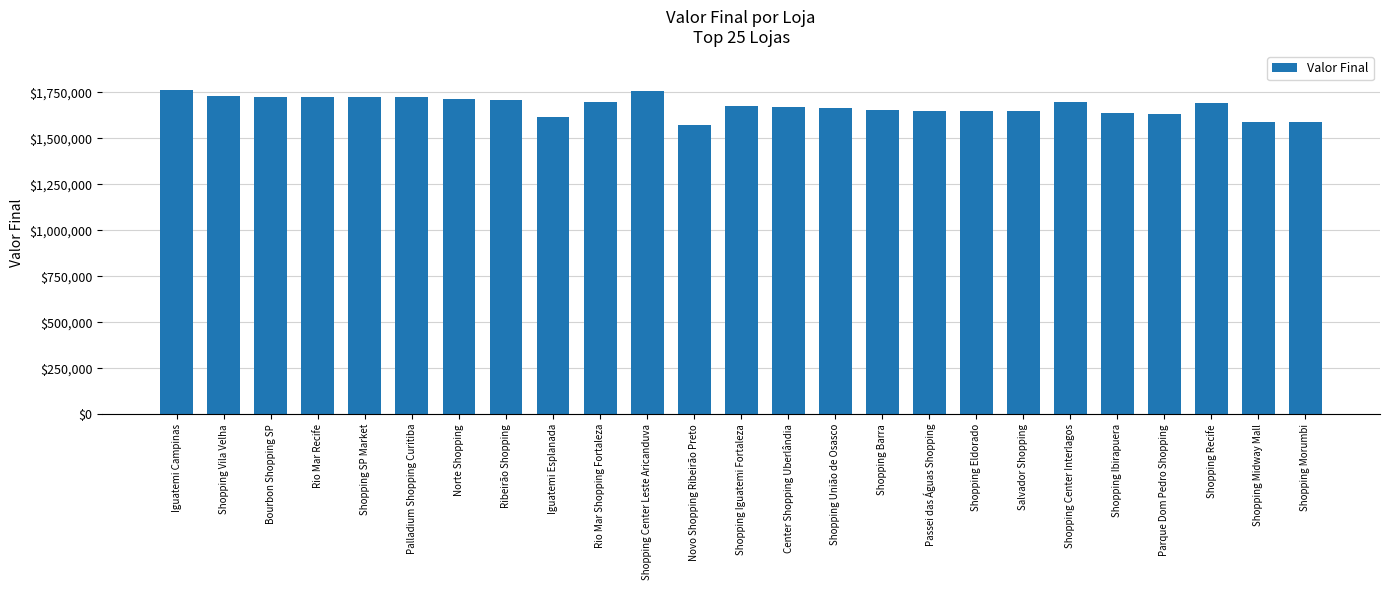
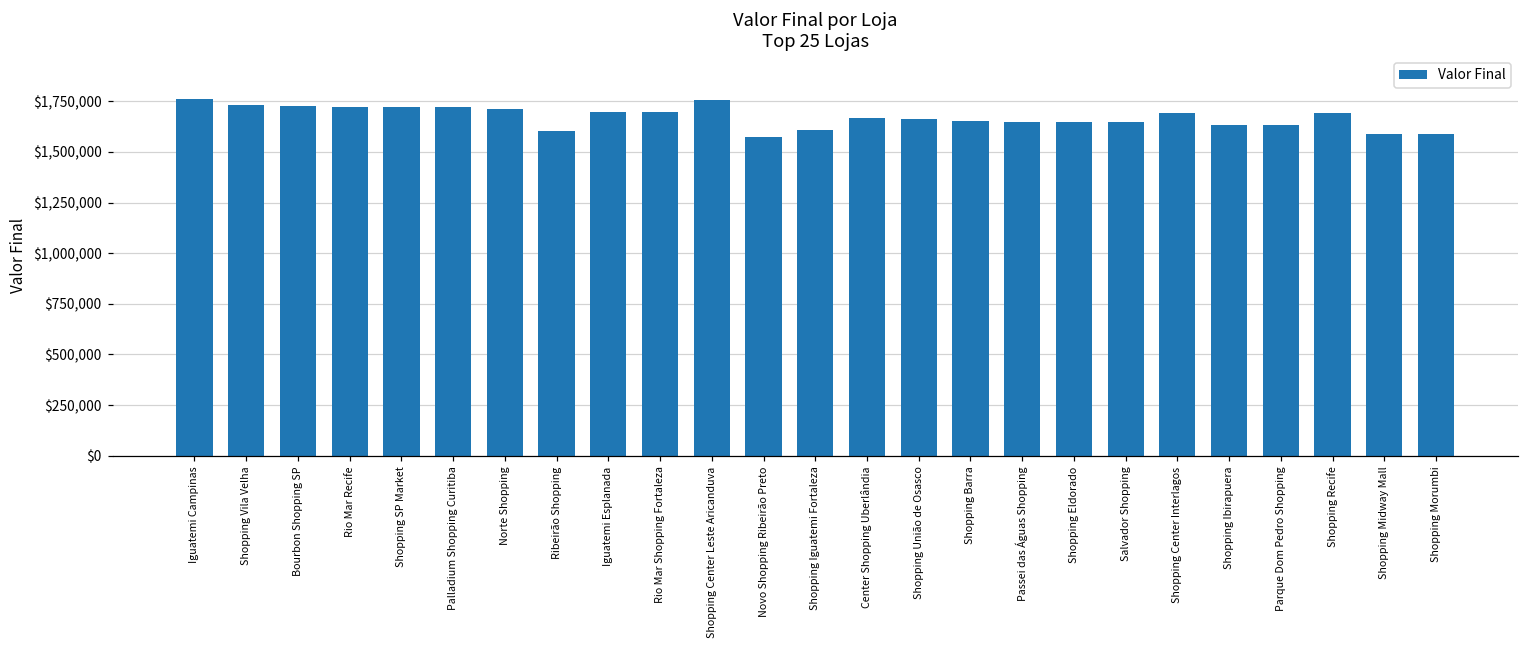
Ribeirão Shopping: $1,710,000 -> $1,600,000
Iguatemi Esplanada: $1,610,000 -> $1,700,000
Shopping Iguatemi Fortaleza: $1,670,000 -> $1,610,000
